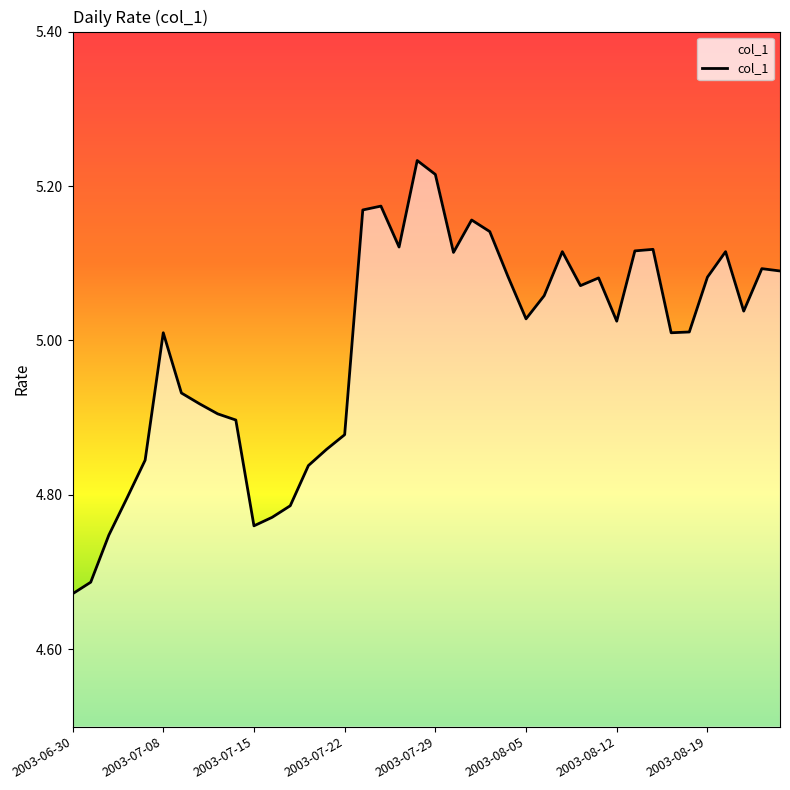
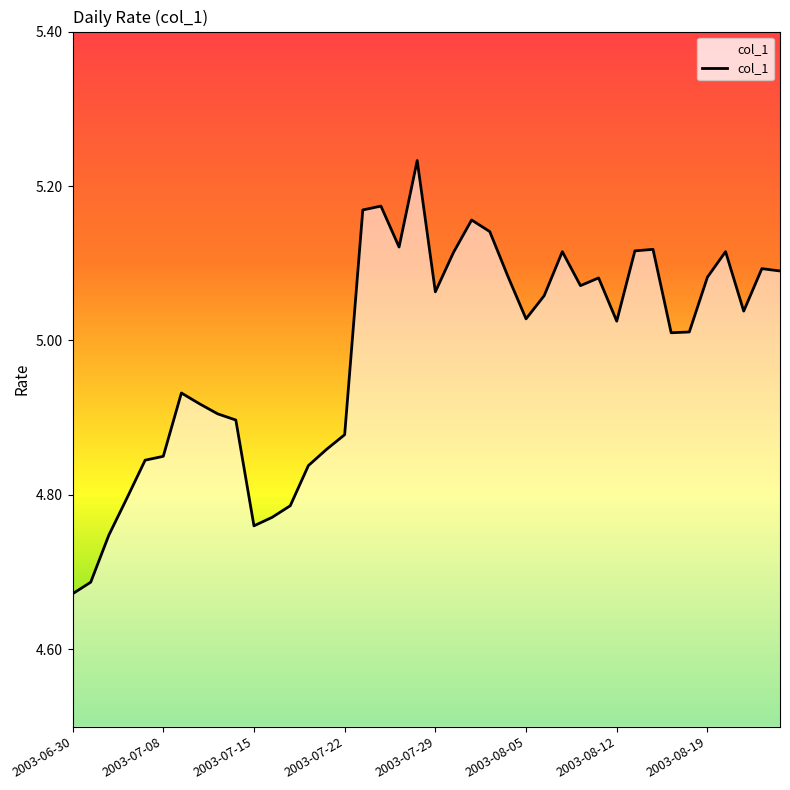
2003-07-08: 5.01 -> 4.85
2003-07-29: 5.22 -> 5.06
